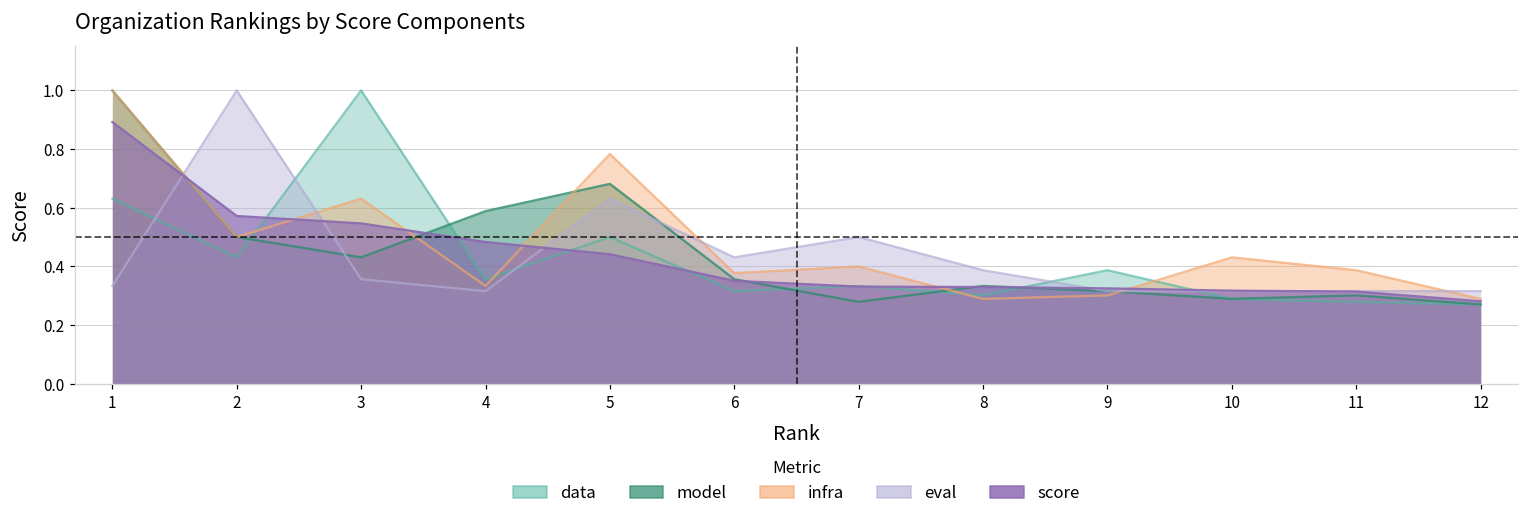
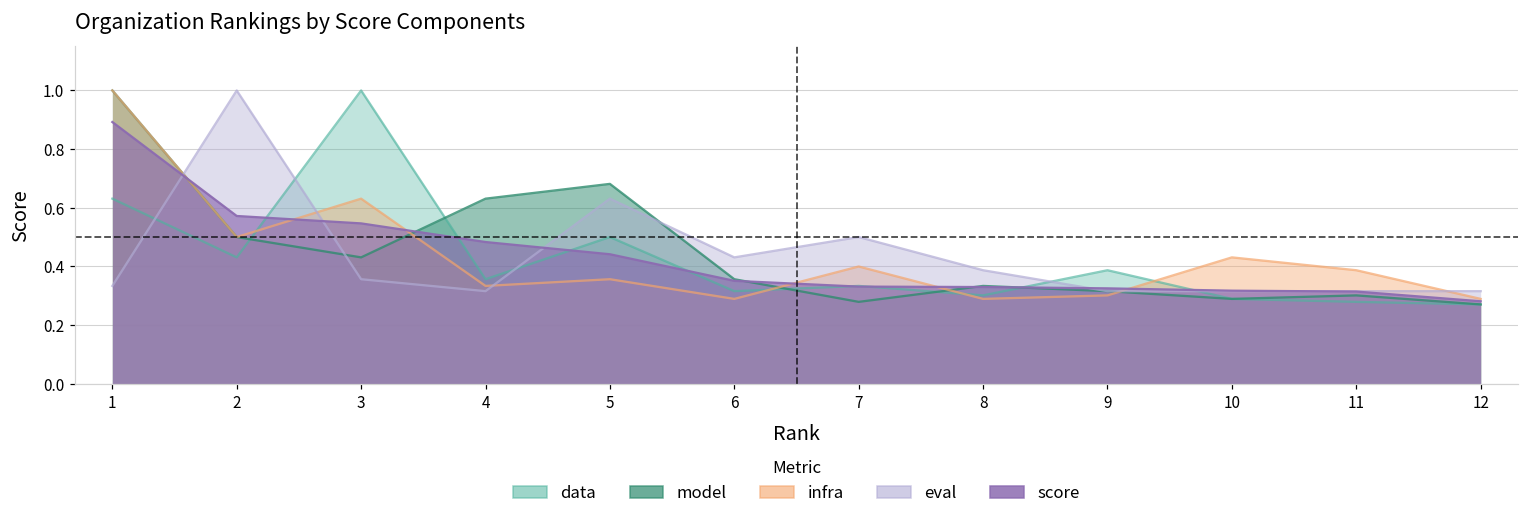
model, 4: 0.59 -> 0.63
infra, 5: 0.78 -> 0.36
infra, 6: 0.38 -> 0.29
